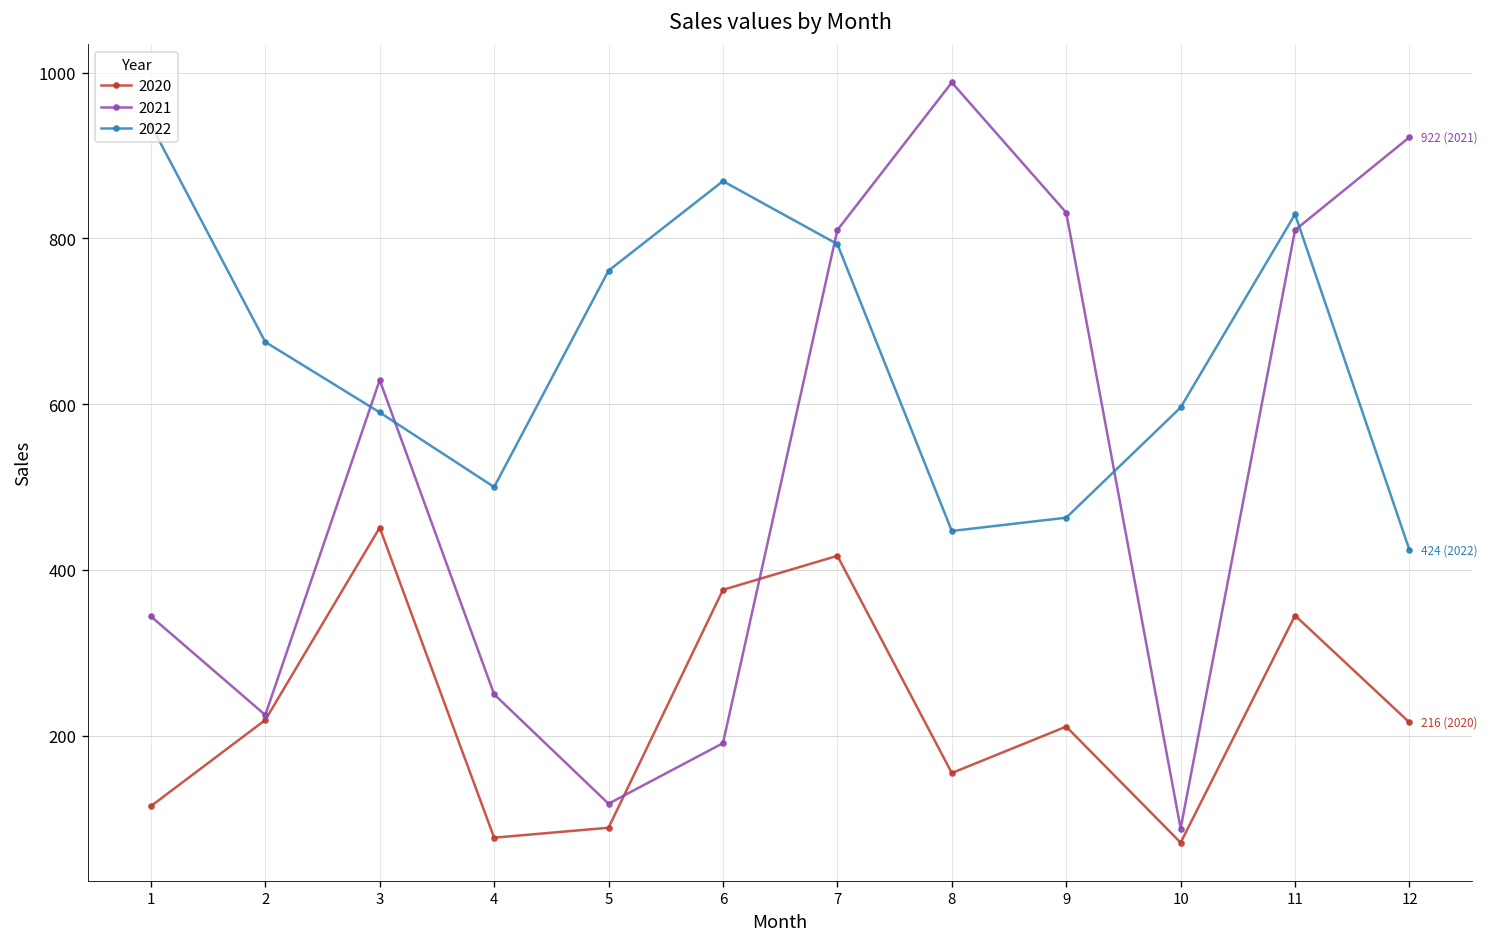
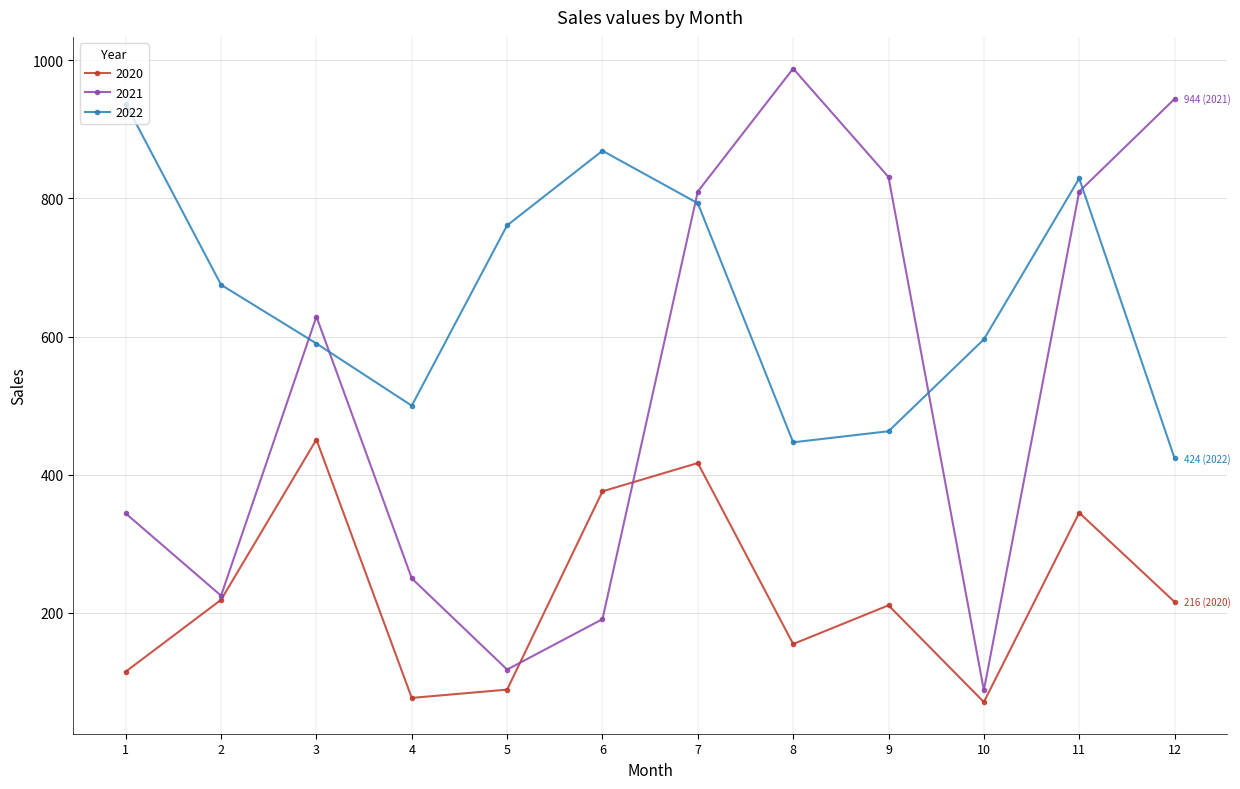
2021, 12: 922 -> 944
